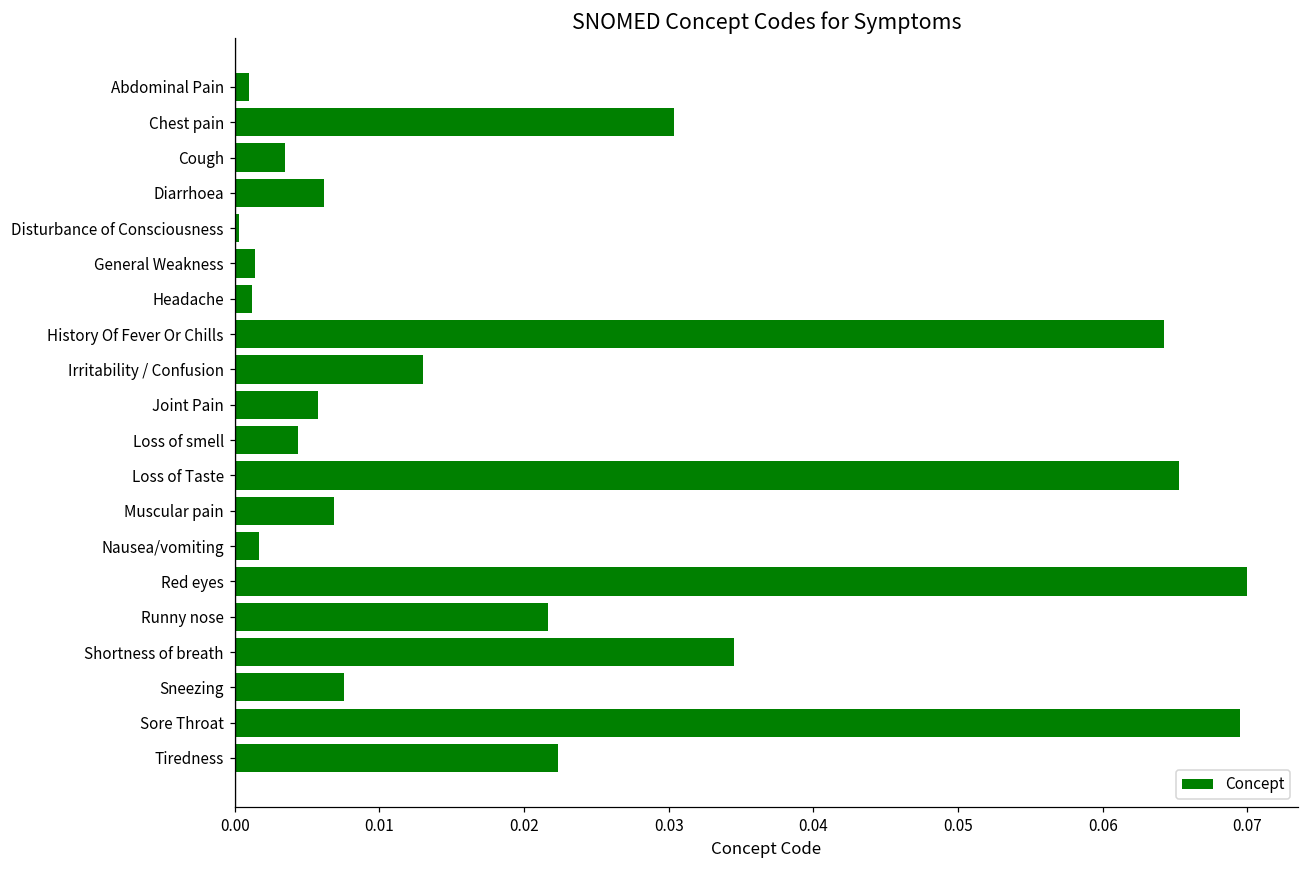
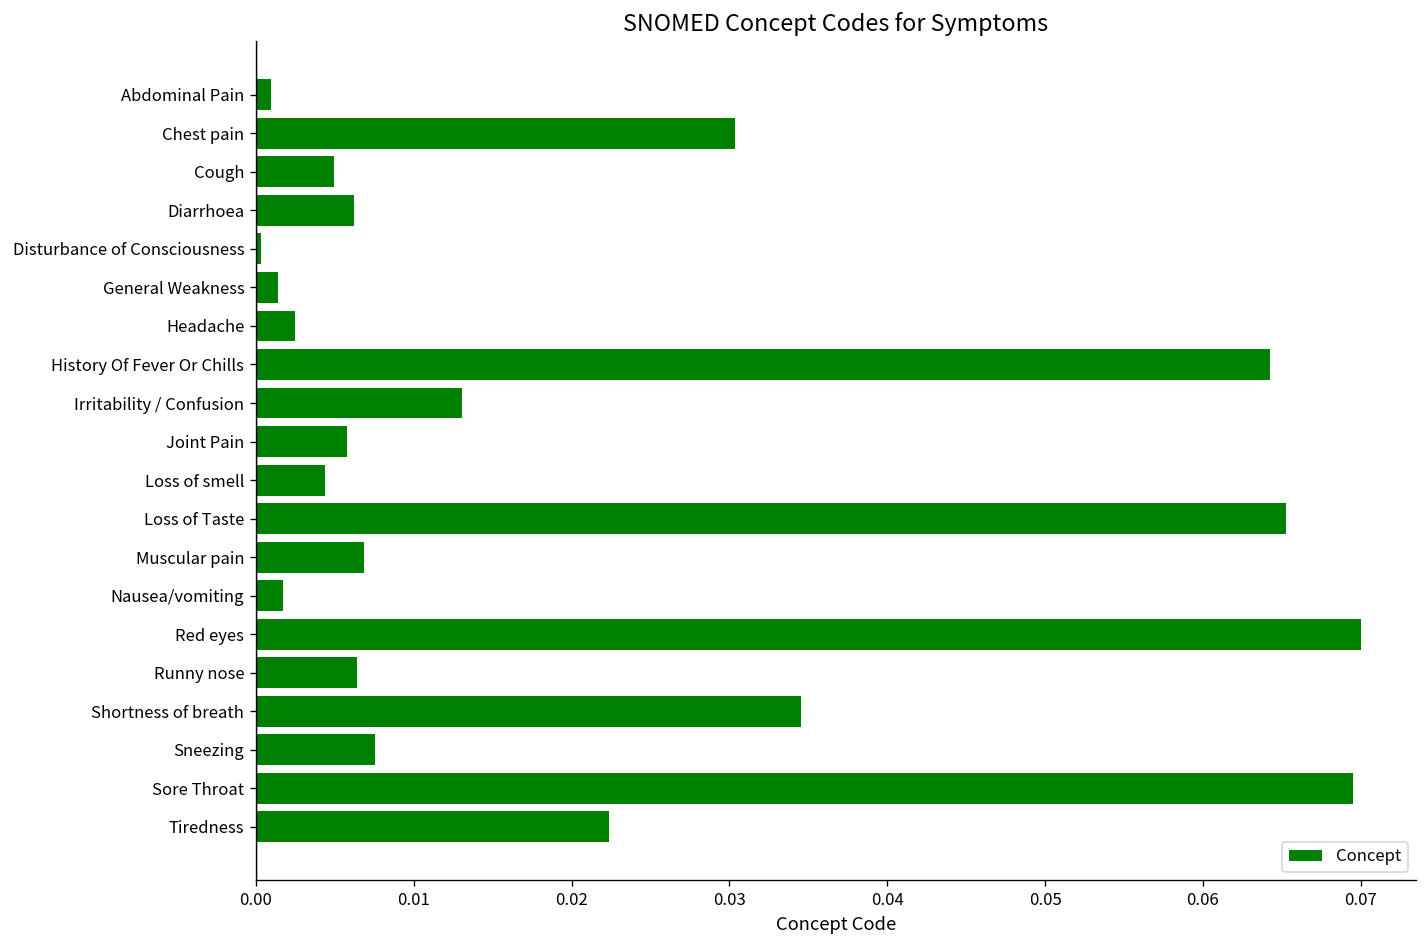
Cough: 0.0035 -> 0.0049
Headache: 0.0012 -> 0.0025
Runny nose: 0.0216 -> 0.0064
